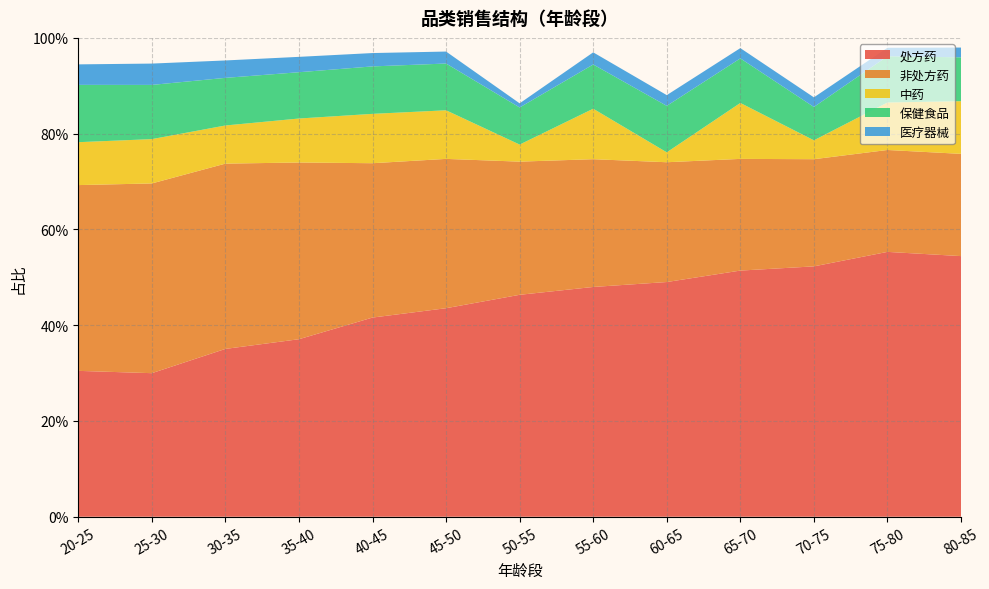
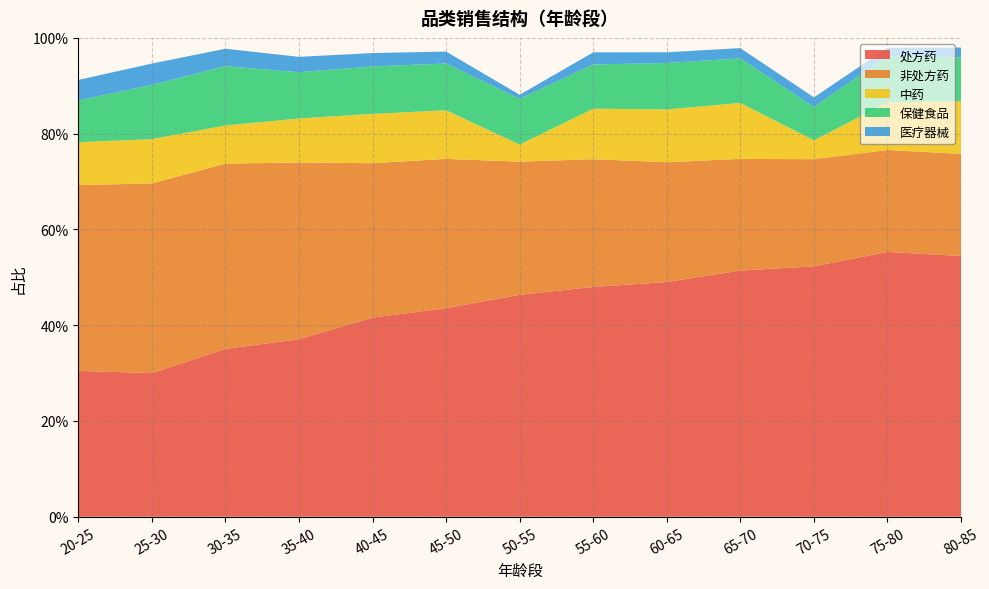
保健食品, 20-25: 12% -> 9%
保健食品, 30-35: 10% -> 12%
保健食品, 50-55: 8% -> 10%
中药, 60-65: 2% -> 11%
